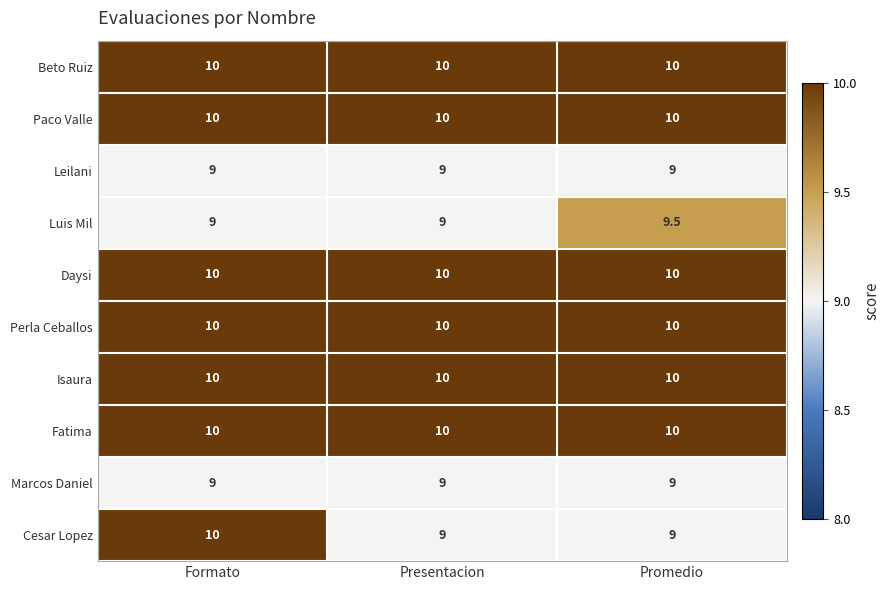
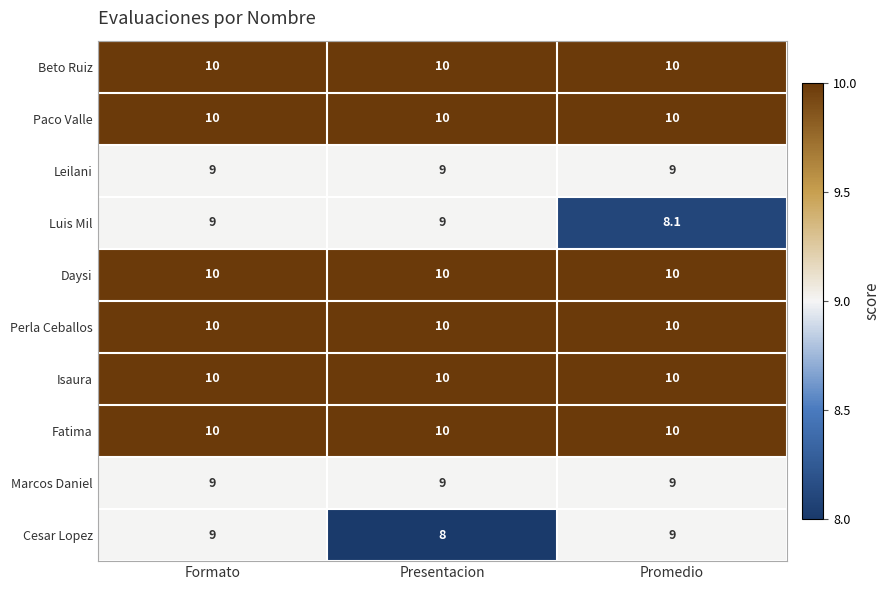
Luis Mil, Promedio: 9.5 -> 8.1
Cesar Lopez, Formato: 10 -> 9
Cesar Lopez, Presentacion: 9 -> 8
